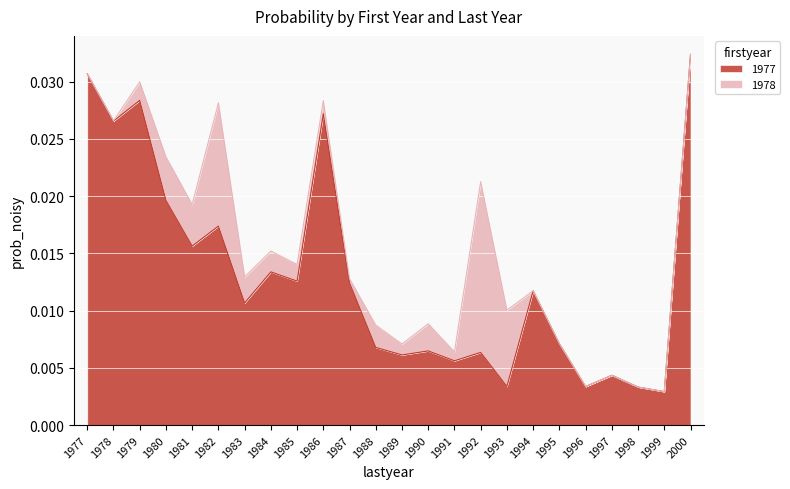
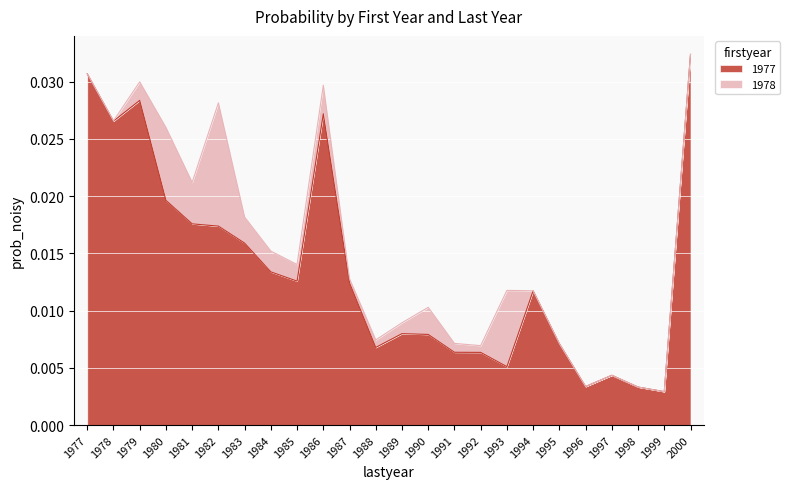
1978, 1980: 0.0038 -> 0.0064
1977, 1981: 0.0156 -> 0.0176
1977, 1983: 0.0107 -> 0.0159
1978, 1986: 0.0012 -> 0.0025
1978, 1988: 0.0019 -> 0.0007
1977, 1989: 0.0061 -> 0.0080
1977, 1990: 0.0065 -> 0.0079
1977, 1991: 0.0056 -> 0.0064
1978, 1992: 0.0149 -> 0.0006
1977, 1993: 0.0034 -> 0.0051
